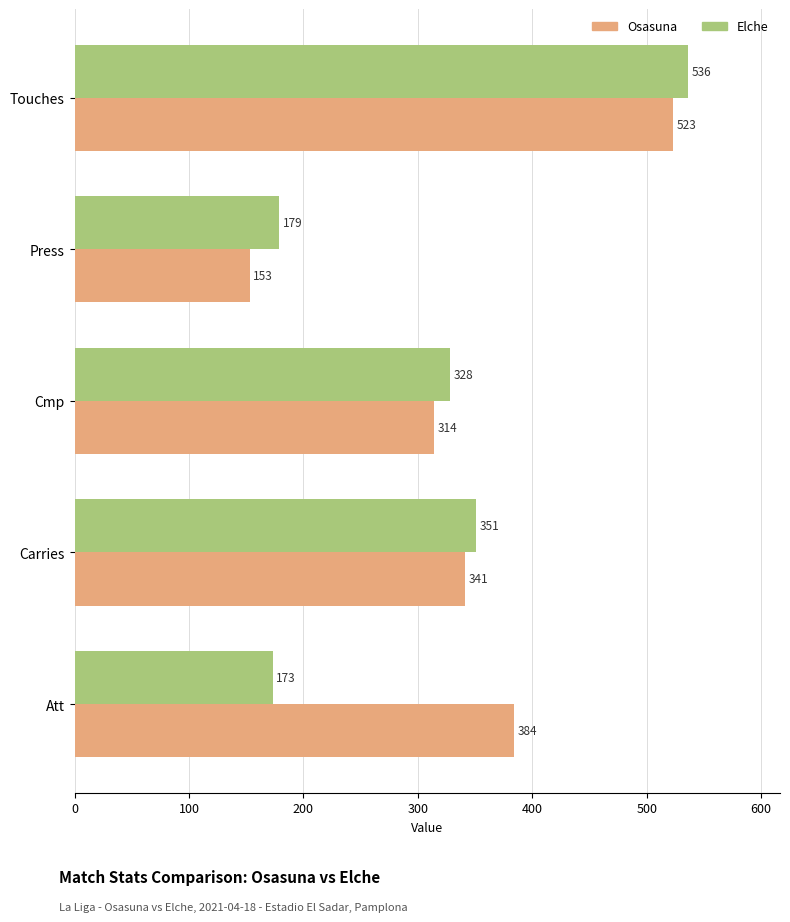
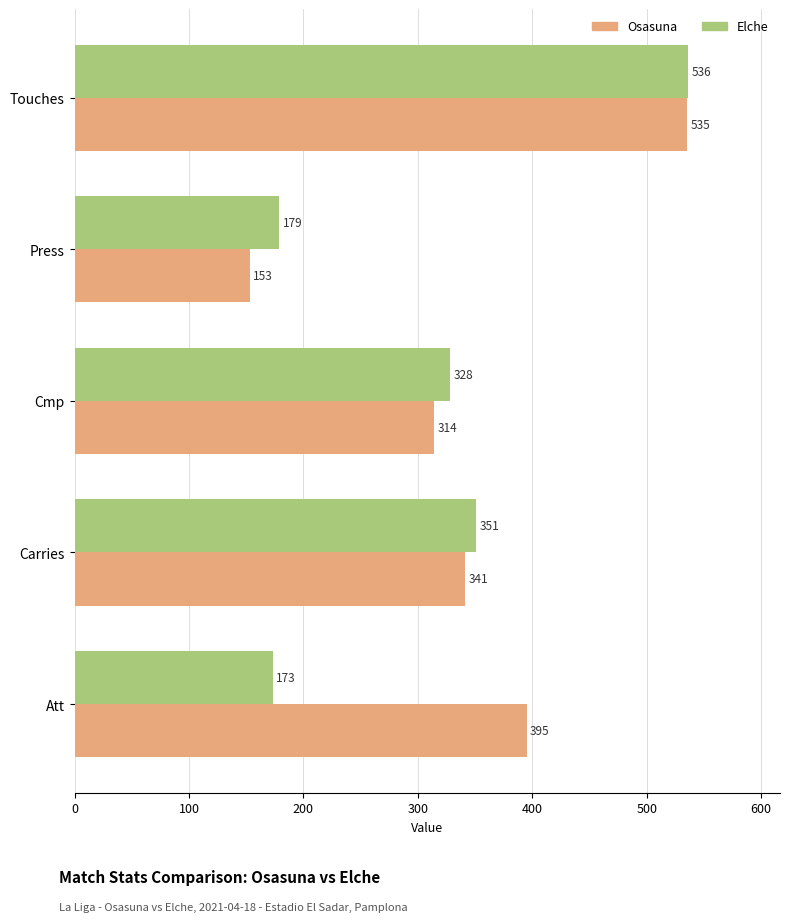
Osasuna, Touches: 523 -> 535
Osasuna, Att: 384 -> 395
